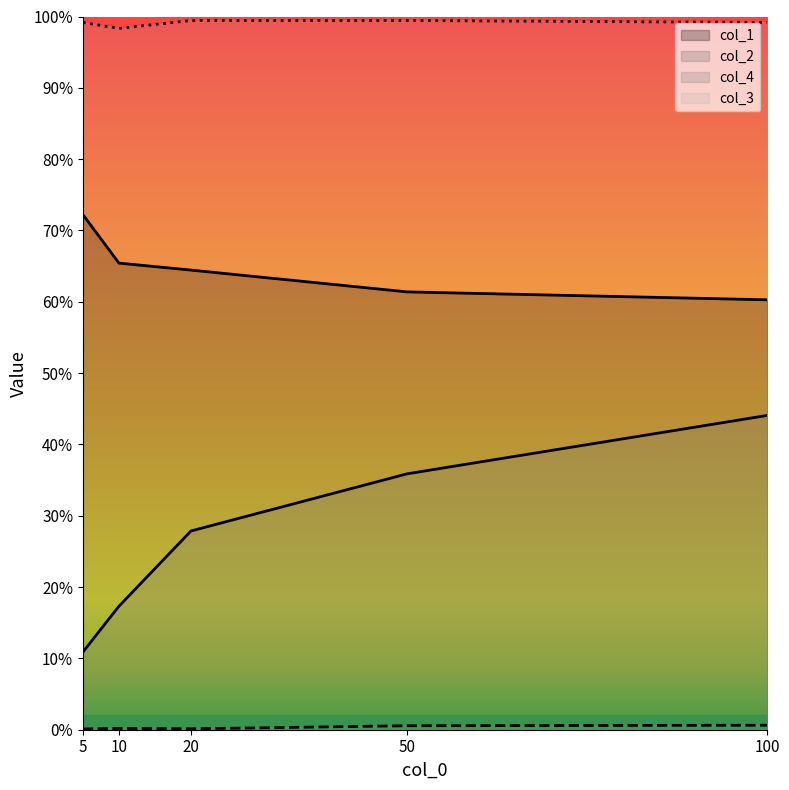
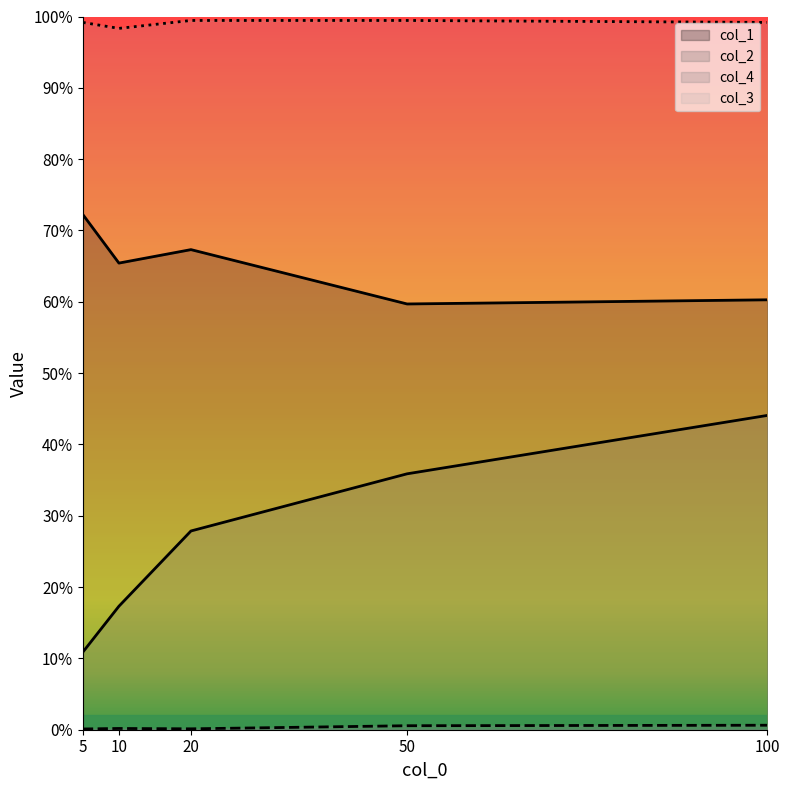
col_1, 20: 64% -> 67%
col_1, 50: 61% -> 60%
